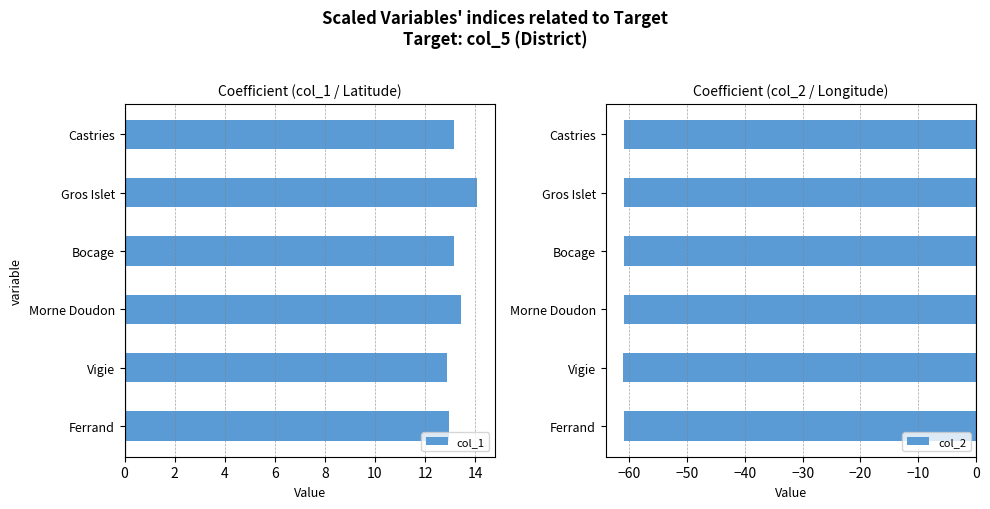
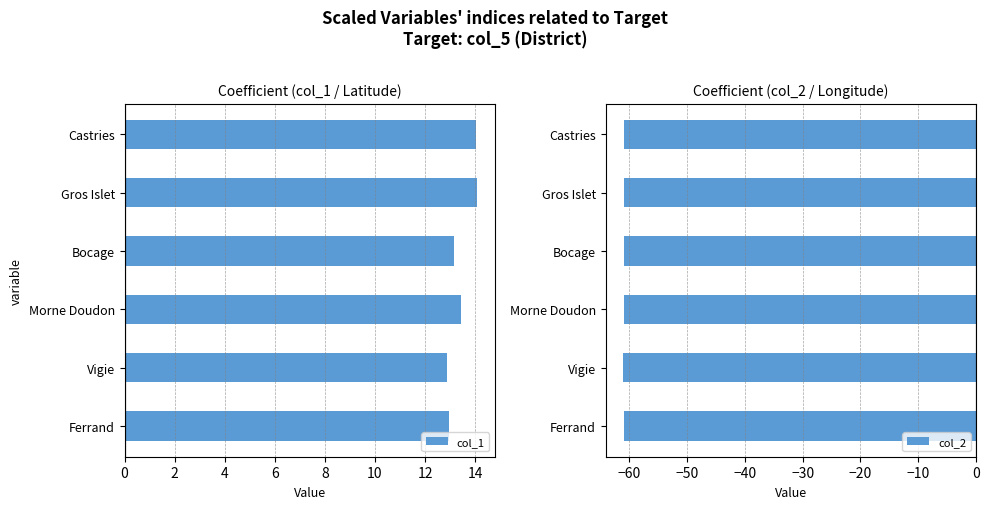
Coefficient (col_1 / Latitude), Castries: 13.2 -> 14.0
